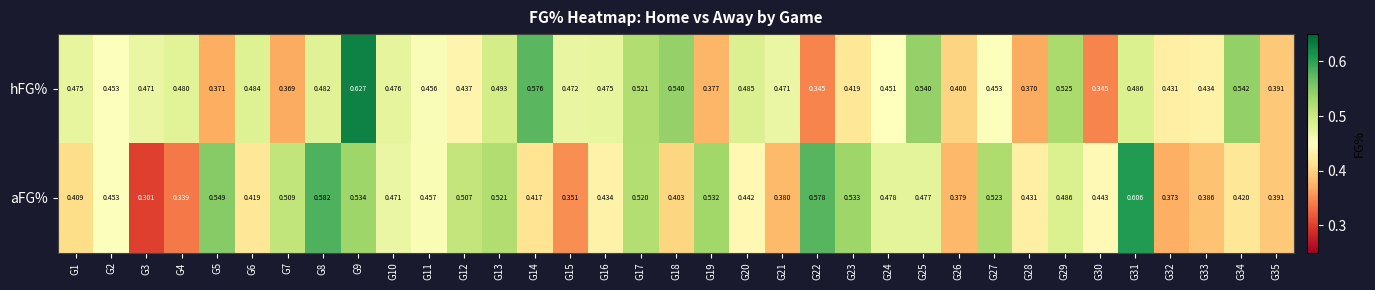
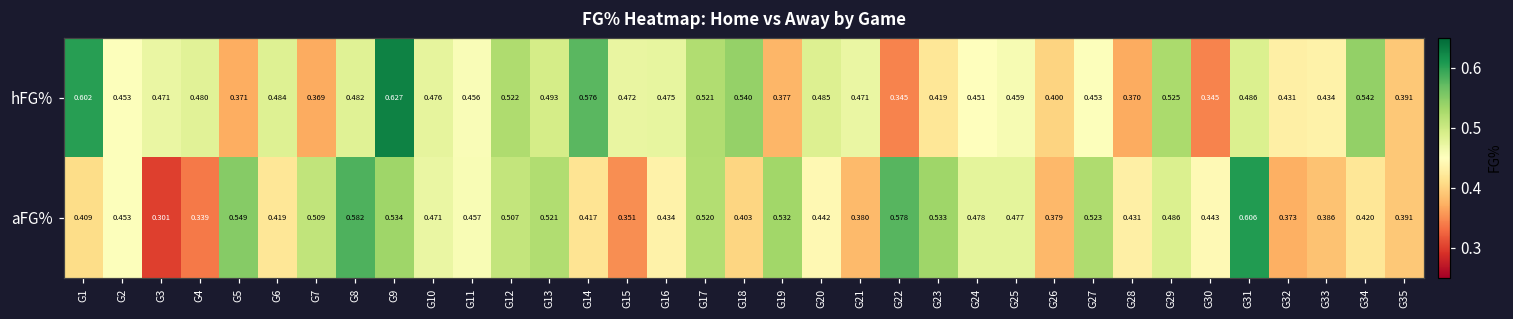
hFG%, G1: 0.475 -> 0.602
hFG%, G12: 0.437 -> 0.522
hFG%, G25: 0.540 -> 0.459
